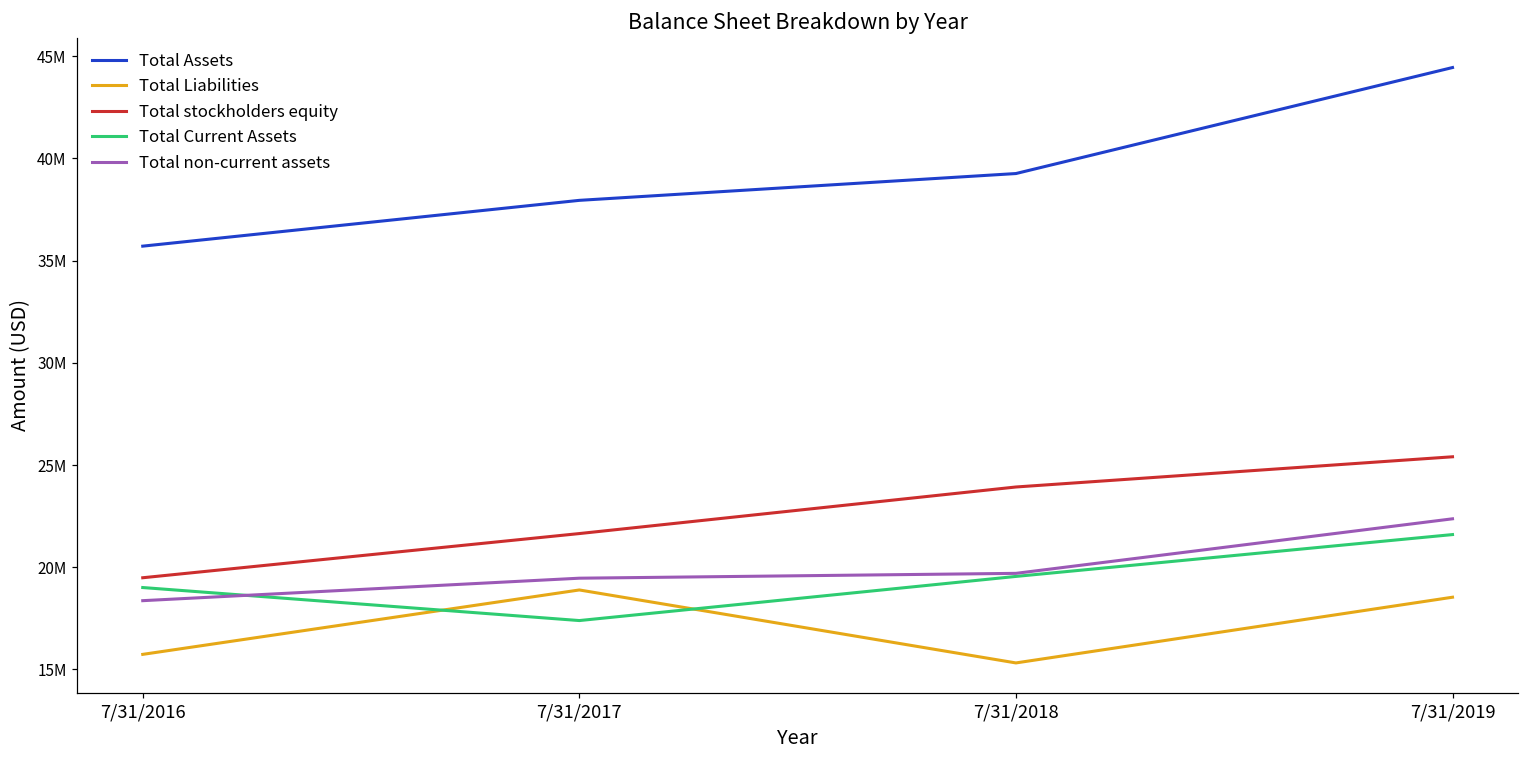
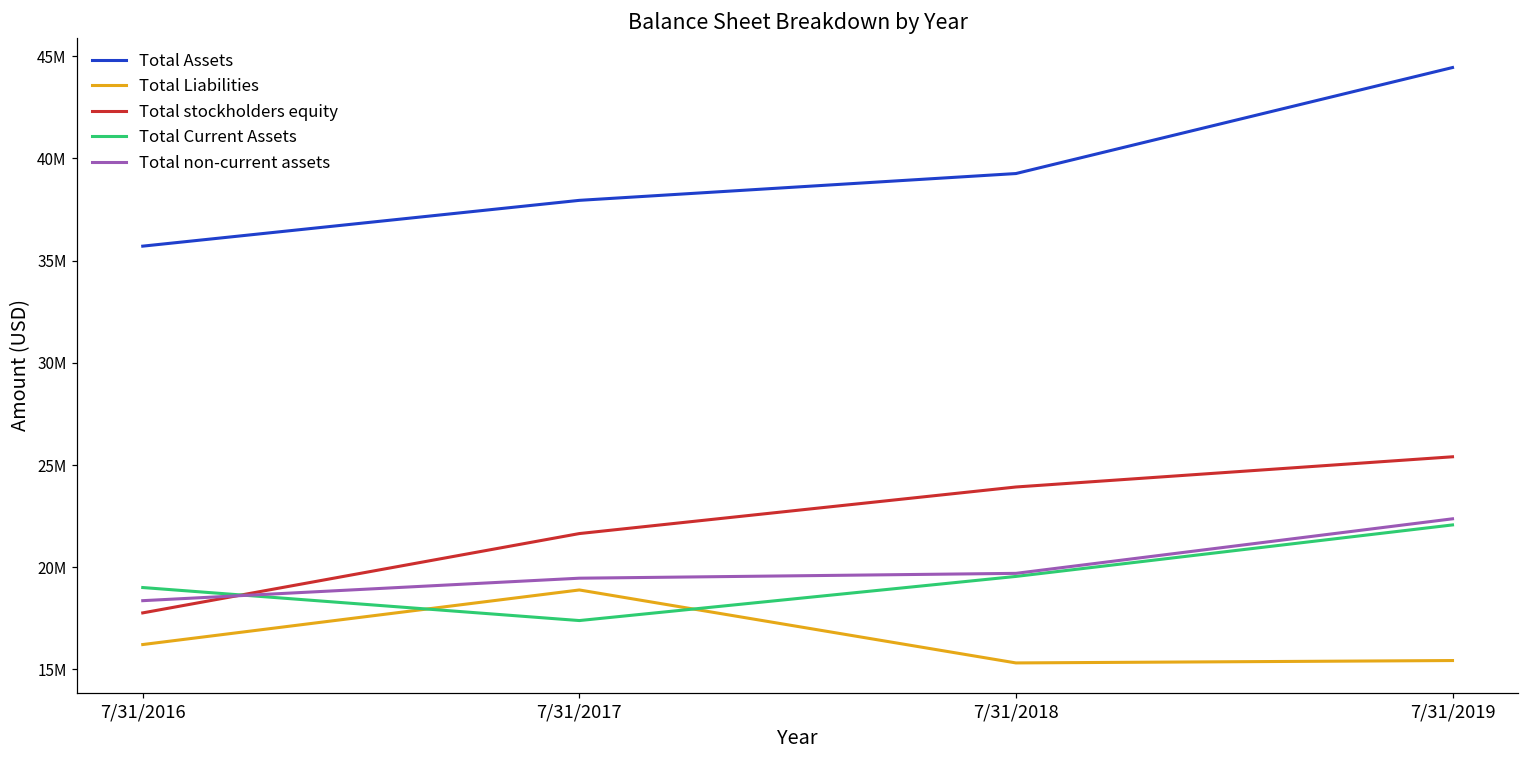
Total Liabilities, 7/31/2016: 15700000 -> 16200000
Total stockholders equity, 7/31/2016: 19500000 -> 17800000
Total Liabilities, 7/31/2019: 18500000 -> 15400000
Total Current Assets, 7/31/2019: 21600000 -> 22100000
